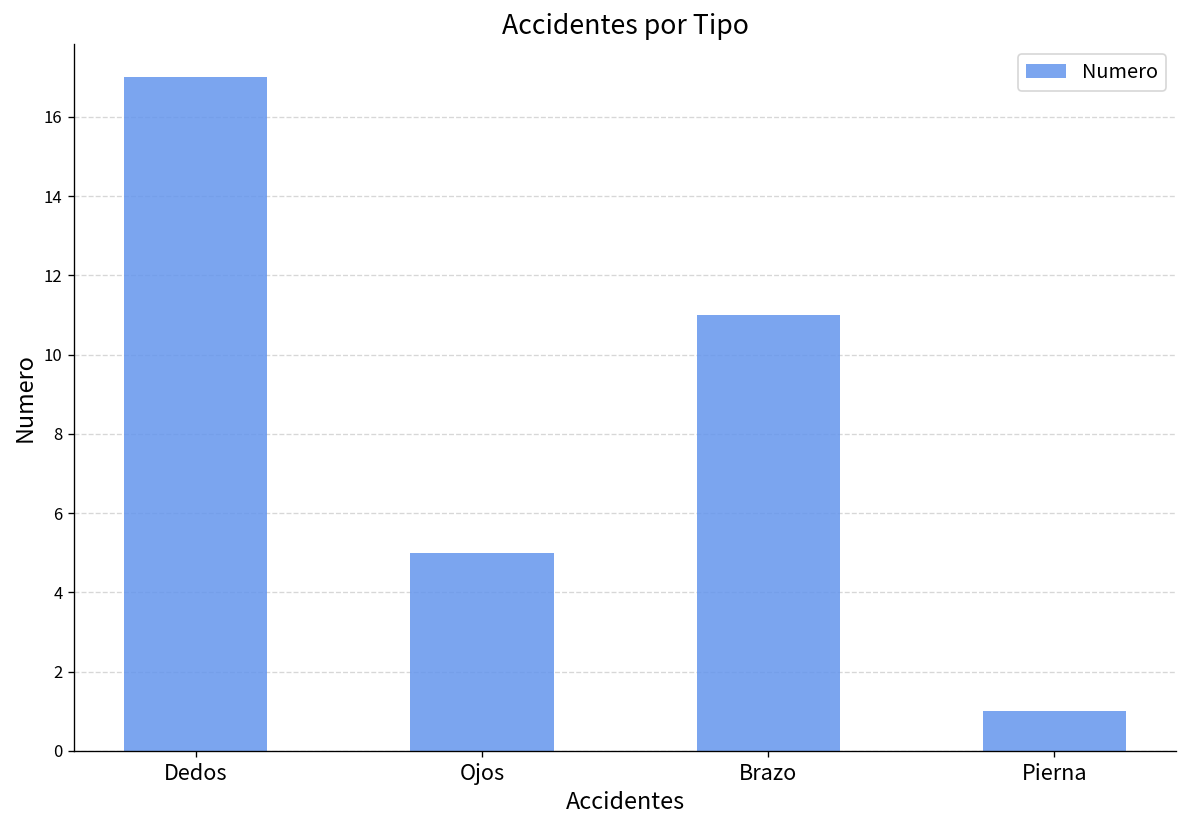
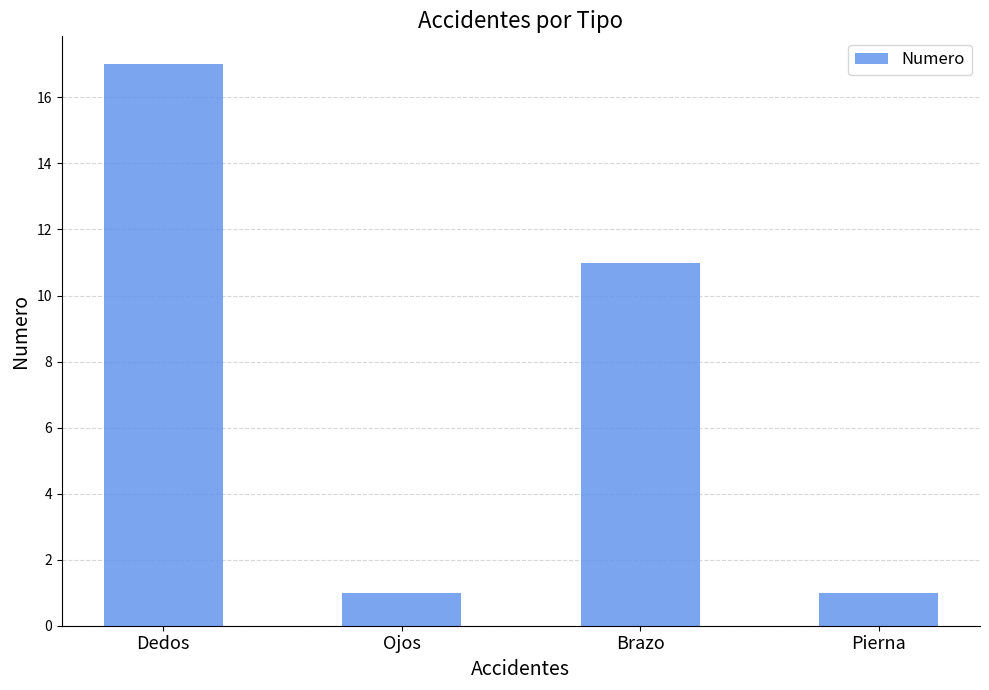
Ojos: 5 -> 1
